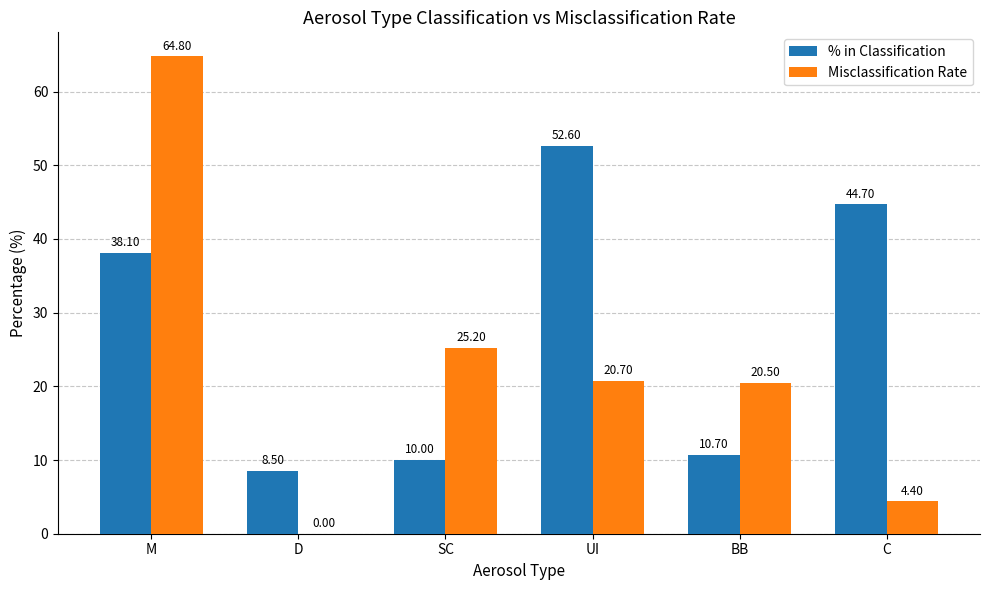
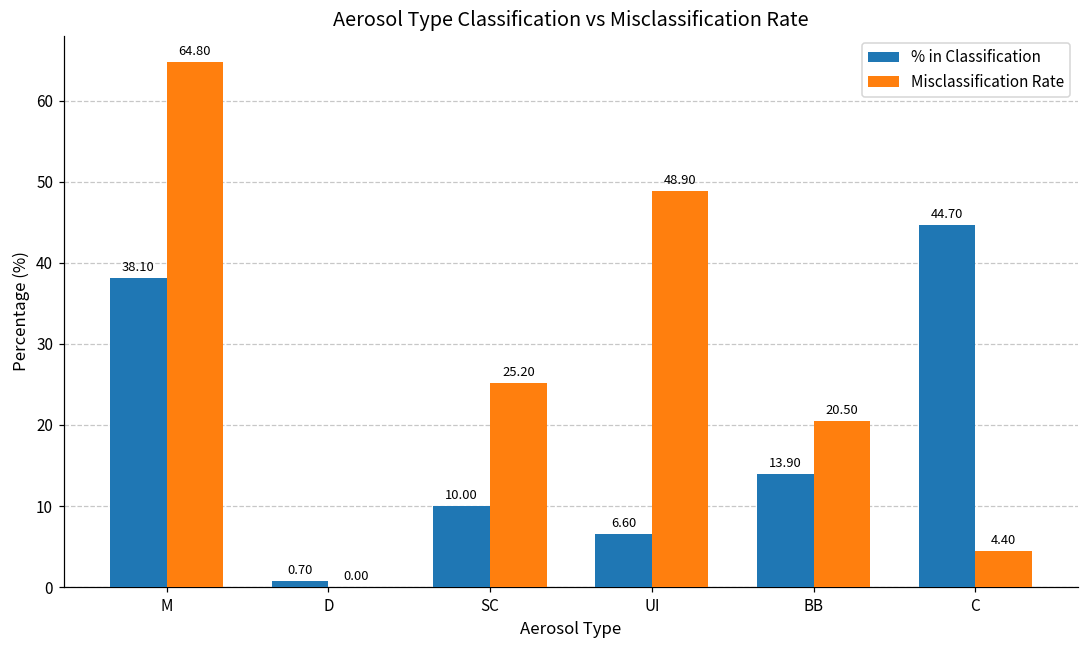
% in Classification, D: 8.50 -> 0.70
% in Classification, UI: 52.60 -> 6.60
Misclassification Rate, UI: 20.70 -> 48.90
% in Classification, BB: 10.70 -> 13.90
